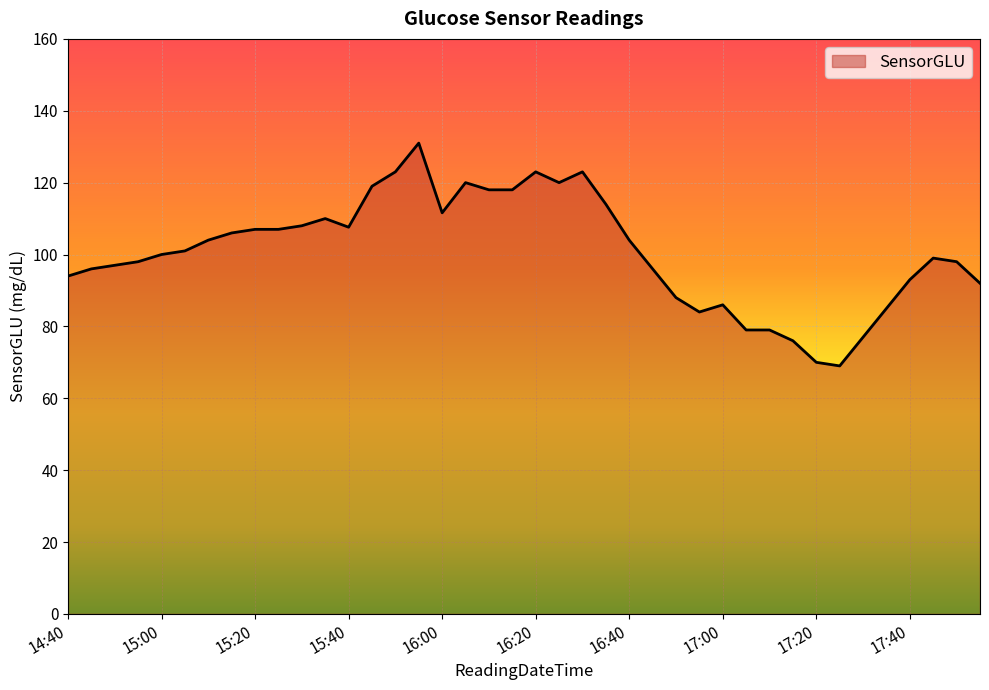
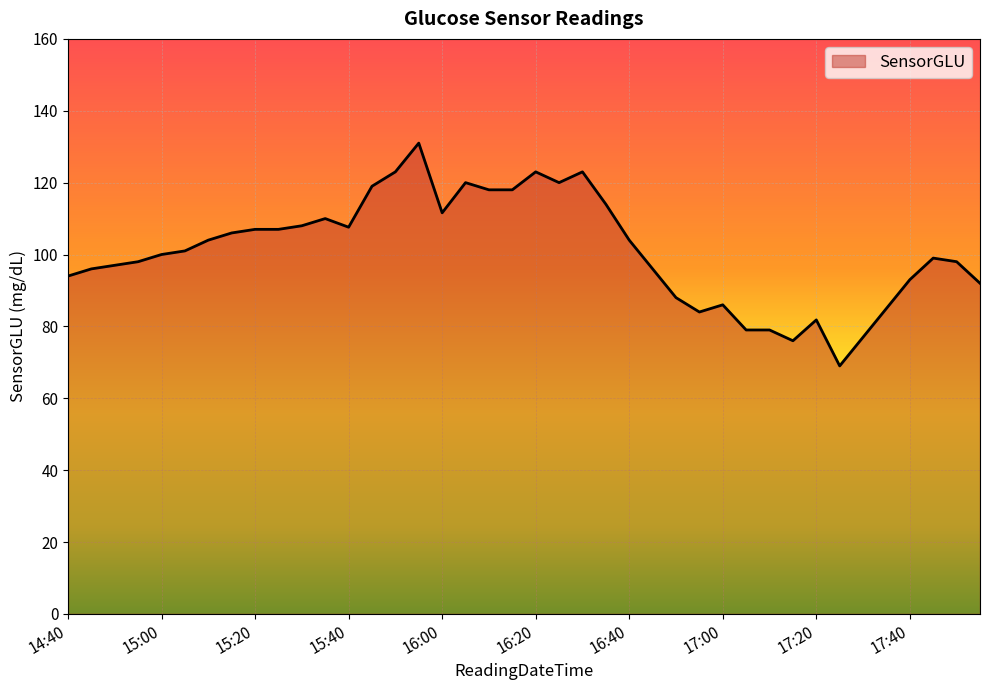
17:20: 70 -> 82
